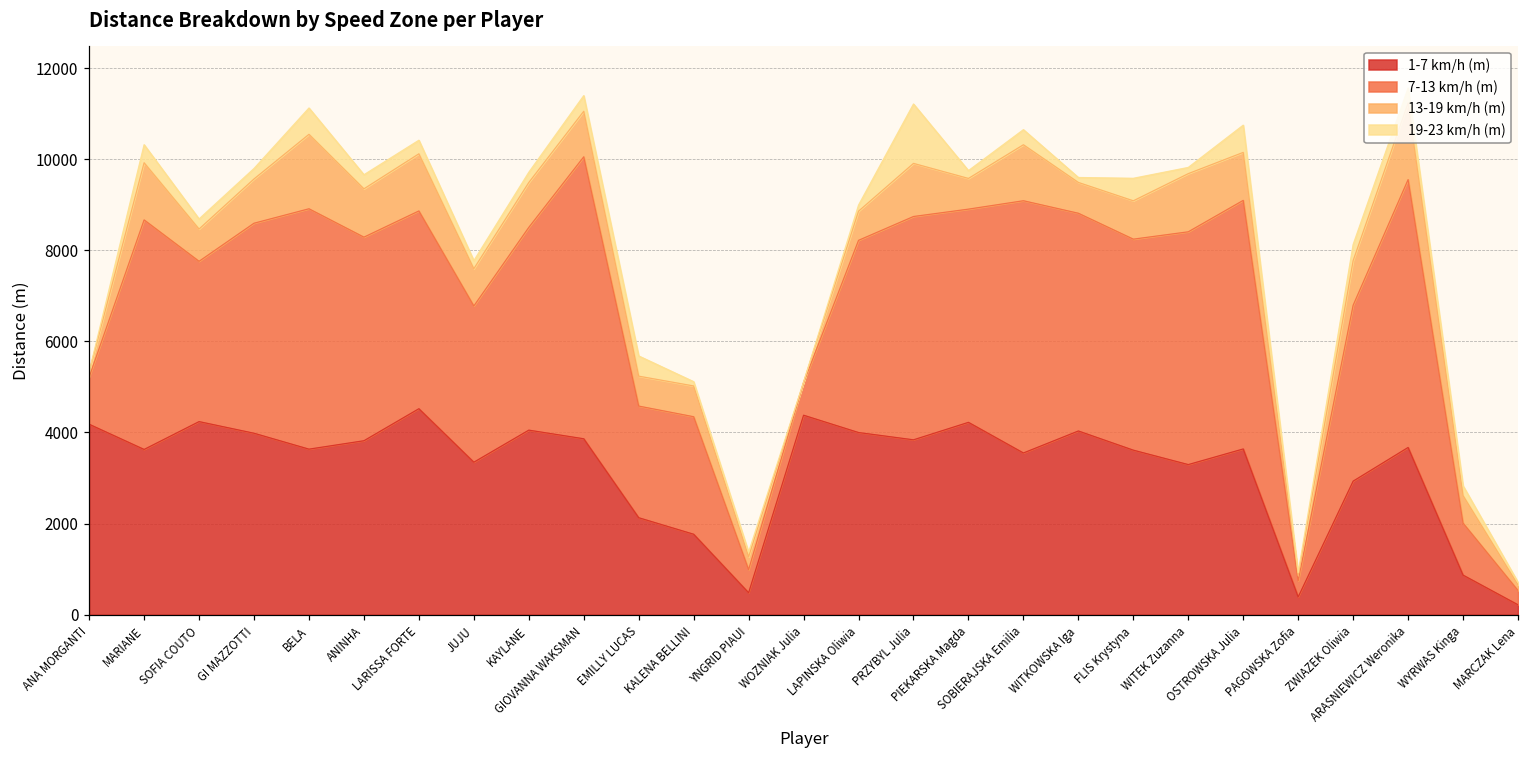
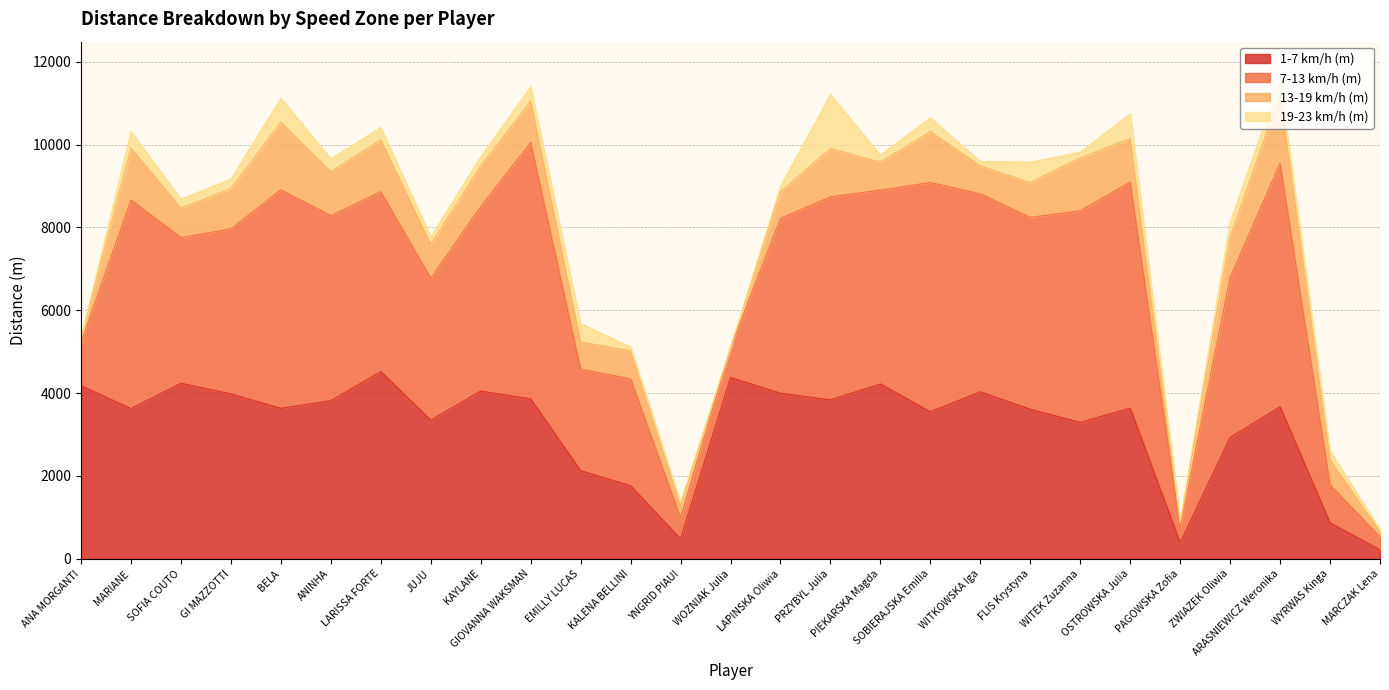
7-13 km/h (m), GI MAZZOTTI: 4600 -> 4000
7-13 km/h (m), WYRWAS Kinga: 1100 -> 900
